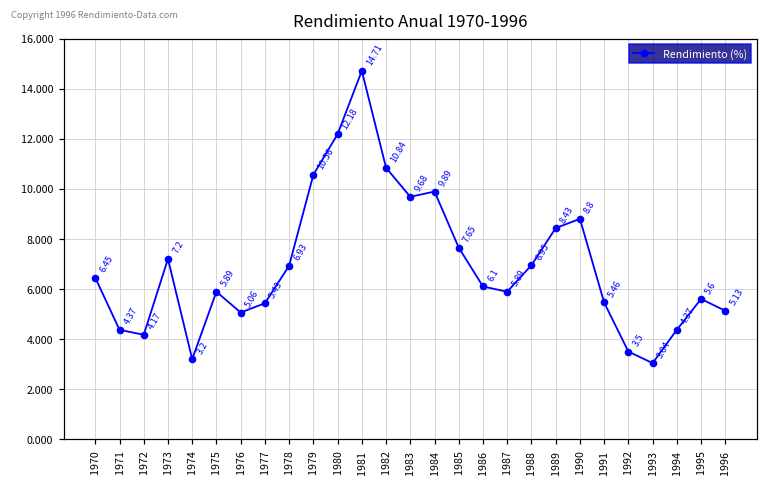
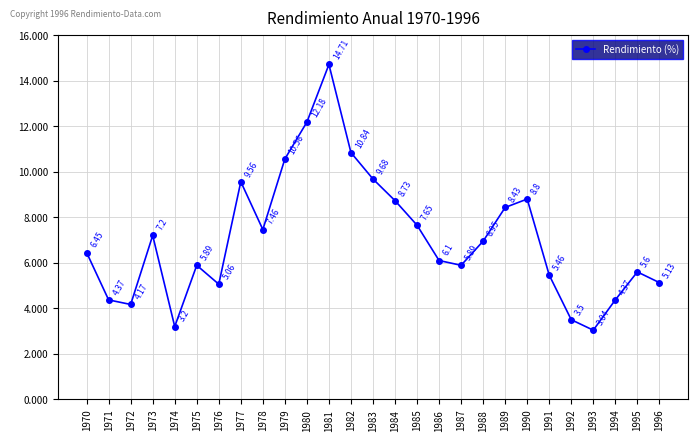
1977: 5.43 -> 9.56
1978: 6.93 -> 7.46
1984: 9.89 -> 8.73
